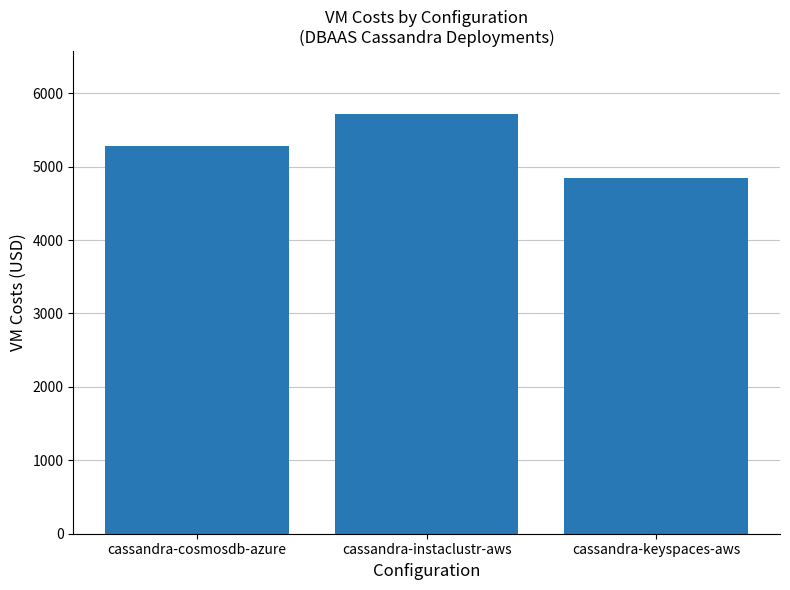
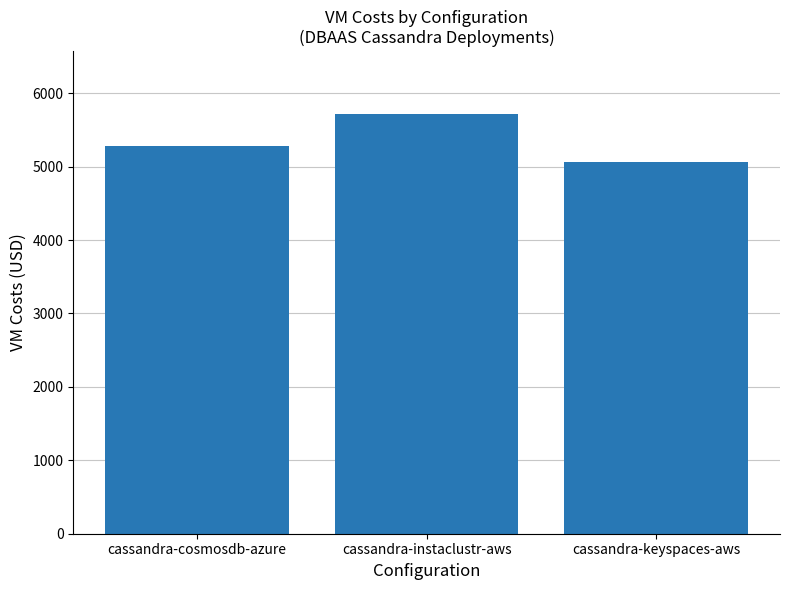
cassandra-keyspaces-aws: 4800 -> 5100
